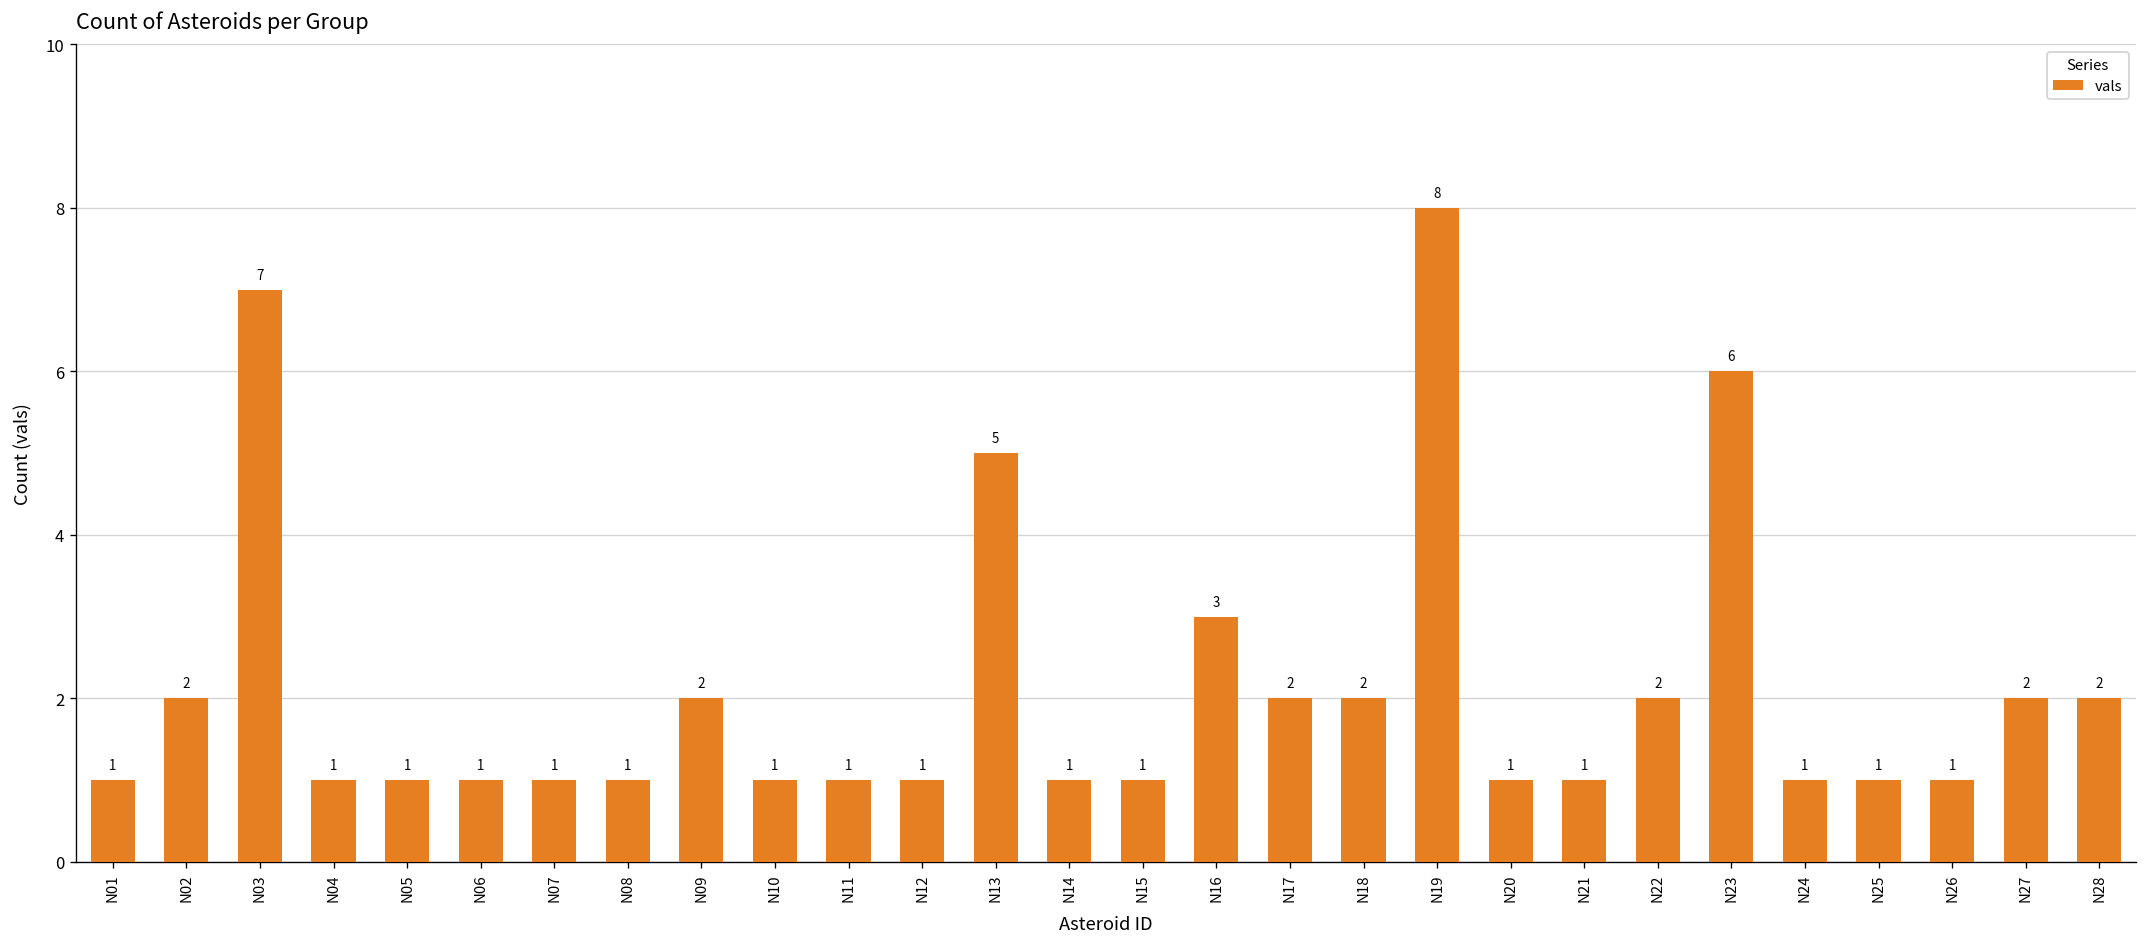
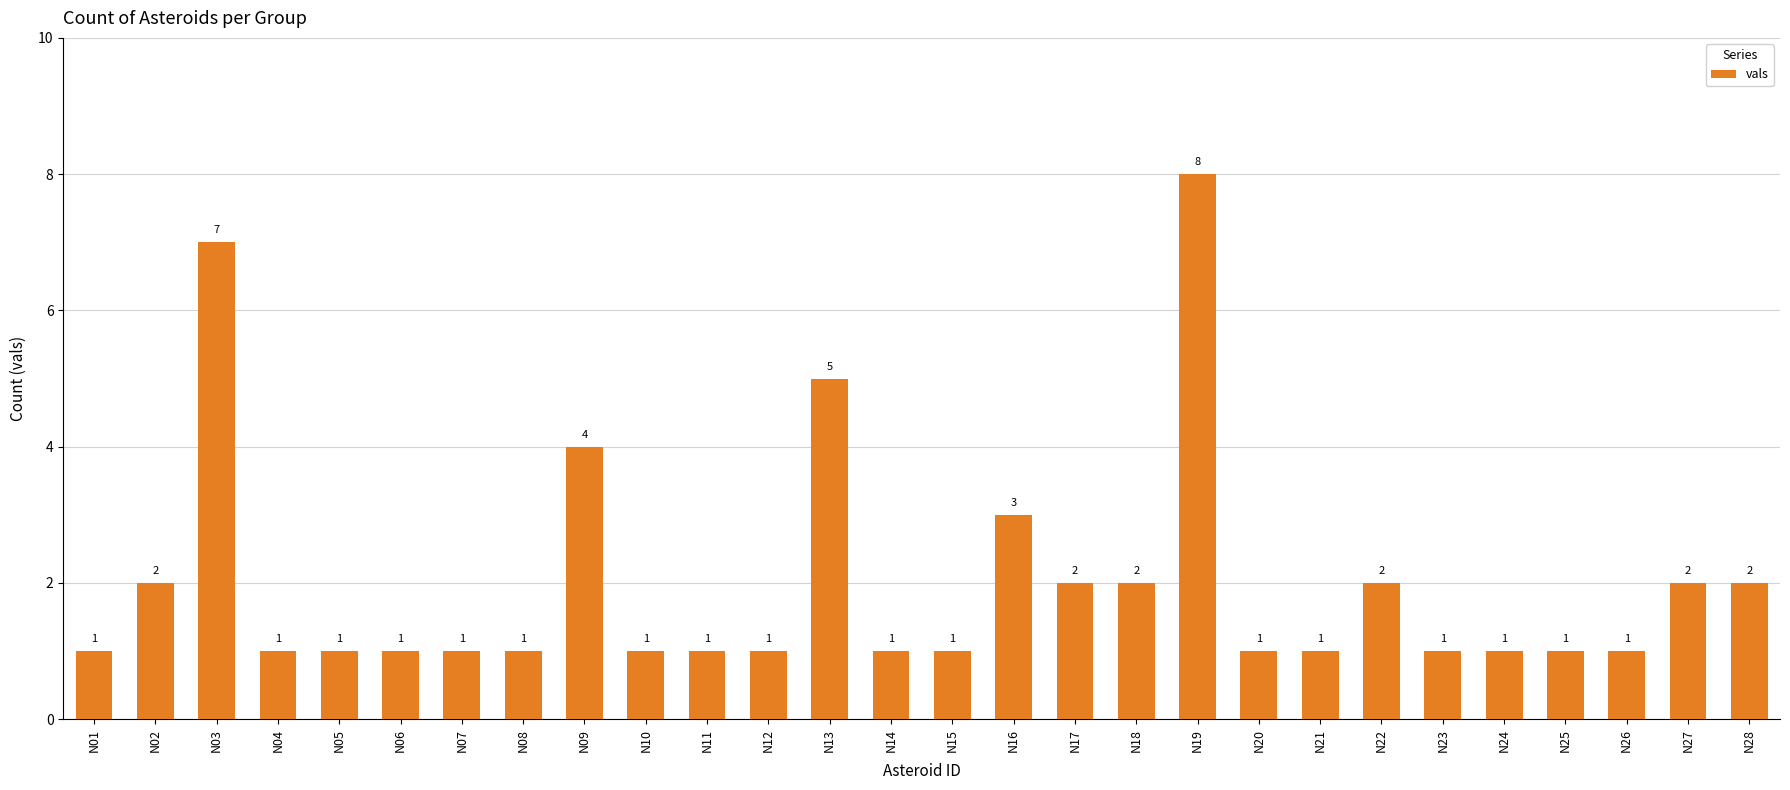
N09: 2 -> 4
N23: 6 -> 1
